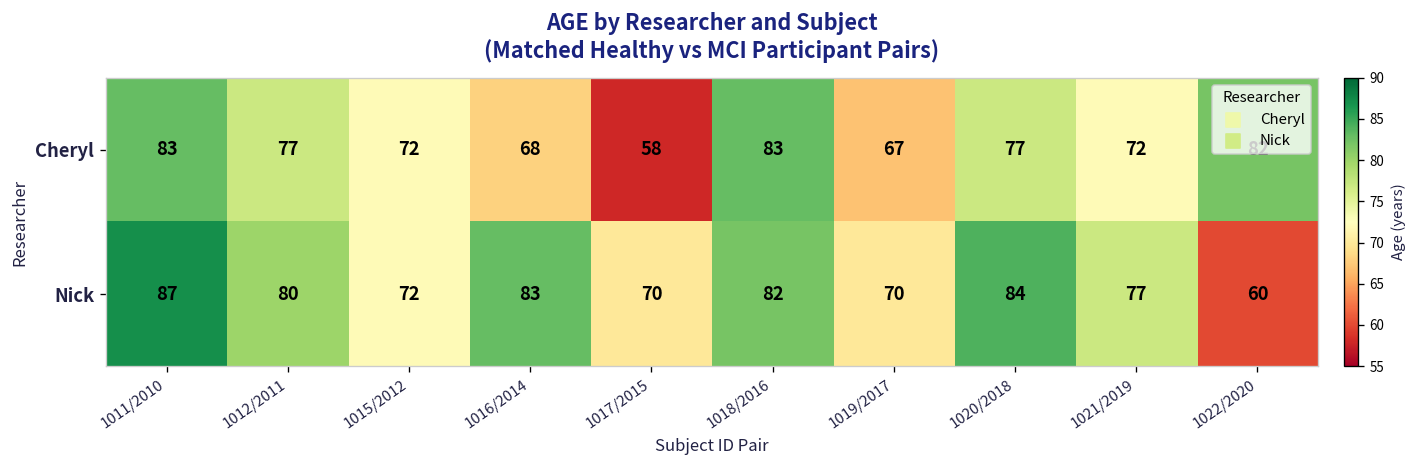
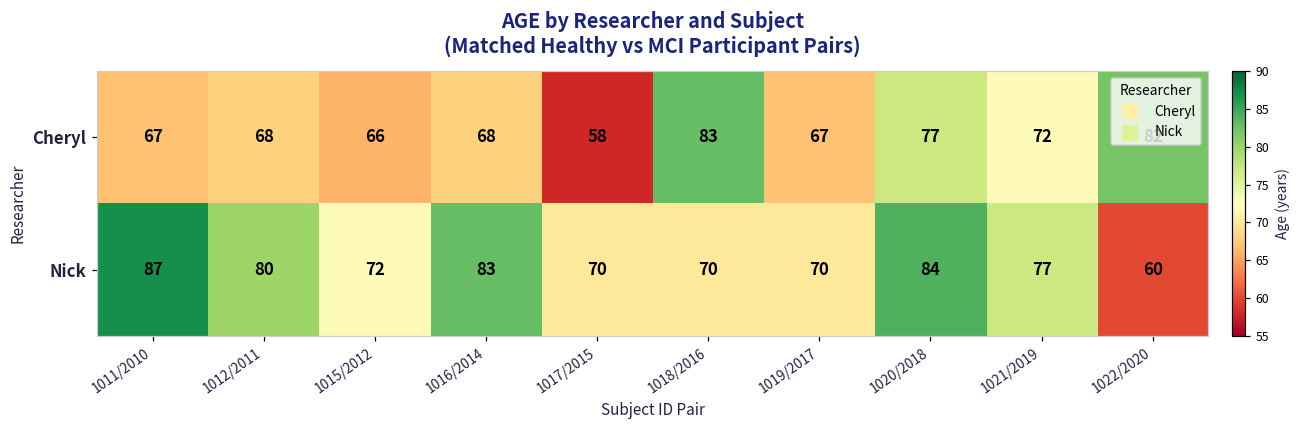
Cheryl, 1011/2010: 83 -> 67
Cheryl, 1012/2011: 77 -> 68
Cheryl, 1015/2012: 72 -> 66
Nick, 1018/2016: 82 -> 70
